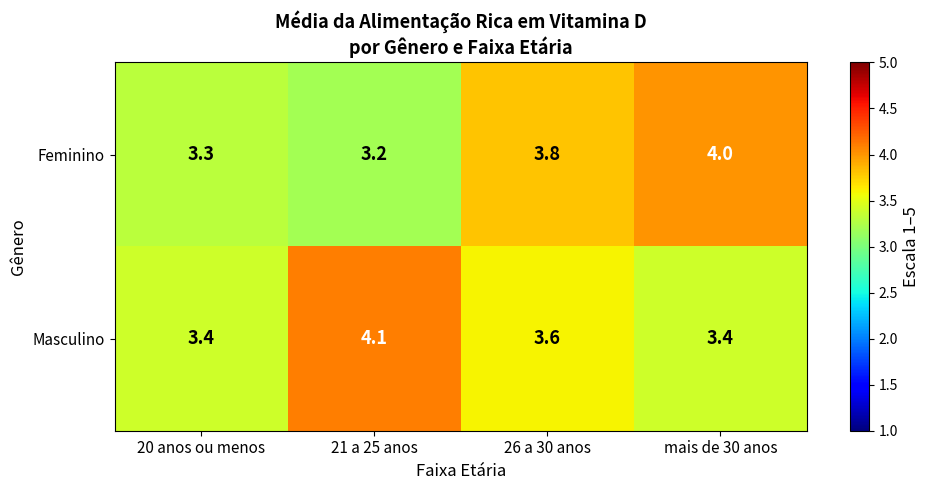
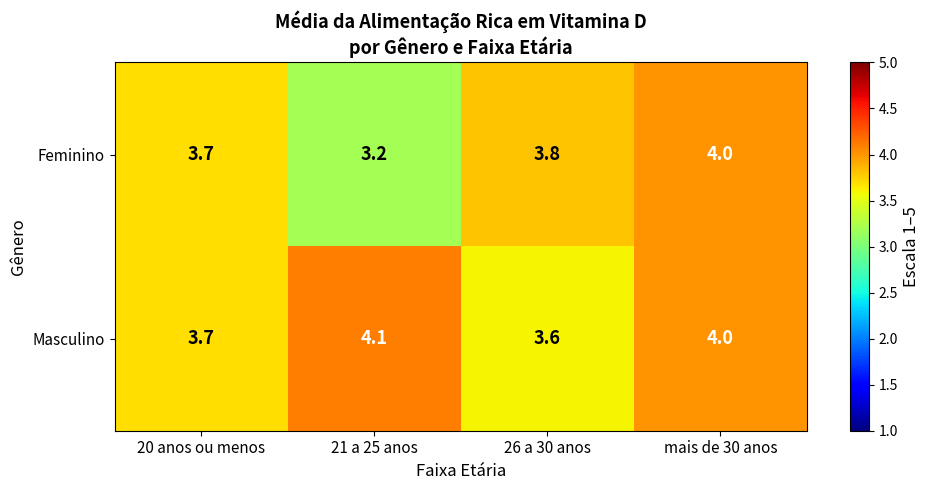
Feminino, 20 anos ou menos: 3.3 -> 3.7
Masculino, 20 anos ou menos: 3.4 -> 3.7
Masculino, mais de 30 anos: 3.4 -> 4.0
